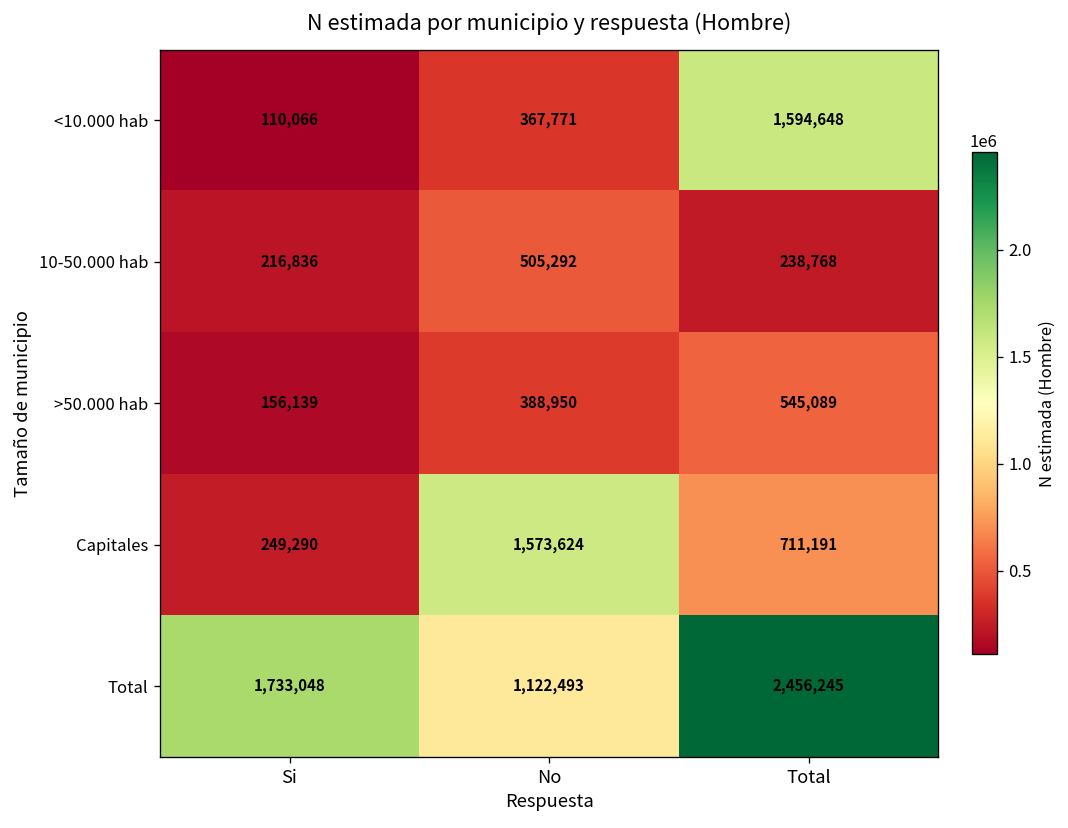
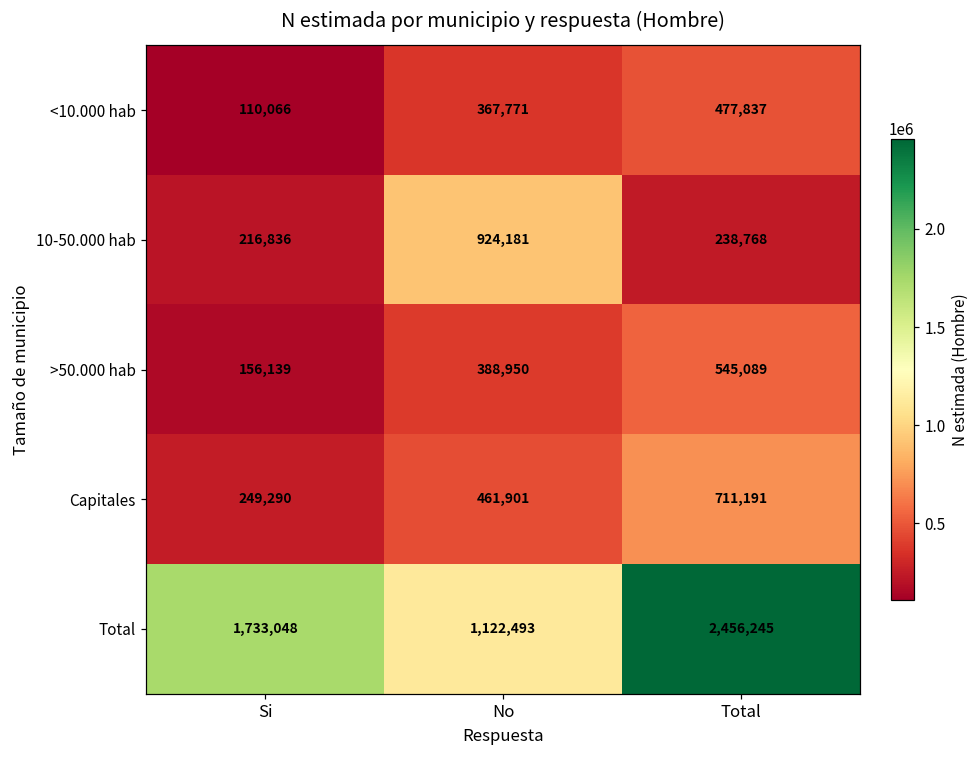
<10.000 hab, Total: 1,594,648 -> 477,837
10-50.000 hab, No: 505,292 -> 924,181
Capitales, No: 1,573,624 -> 461,901
